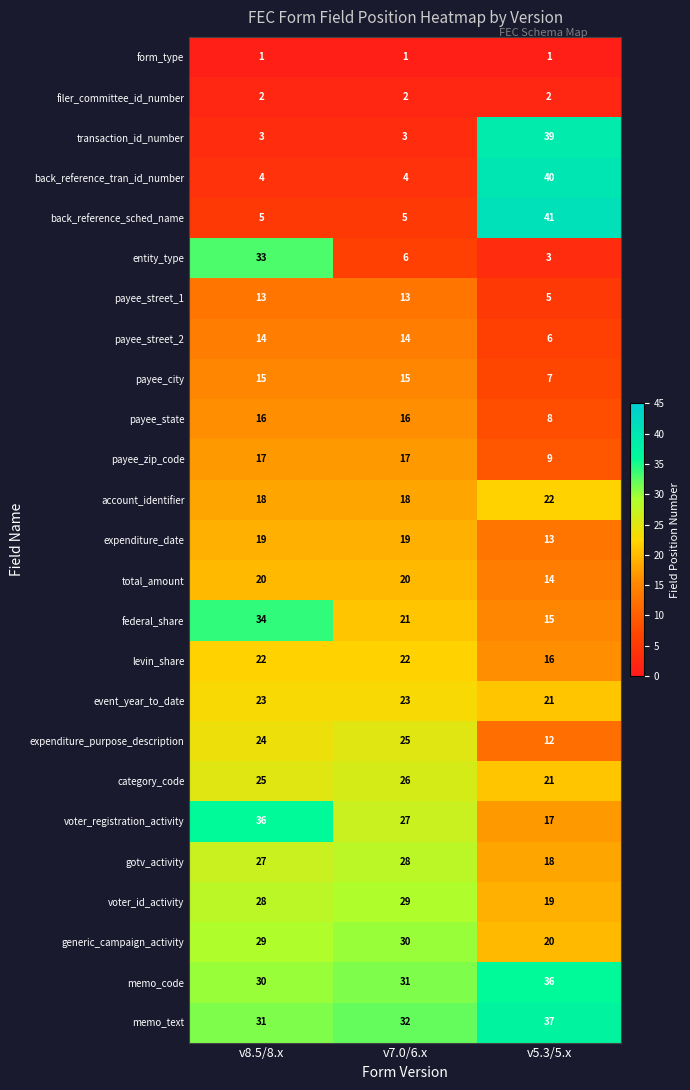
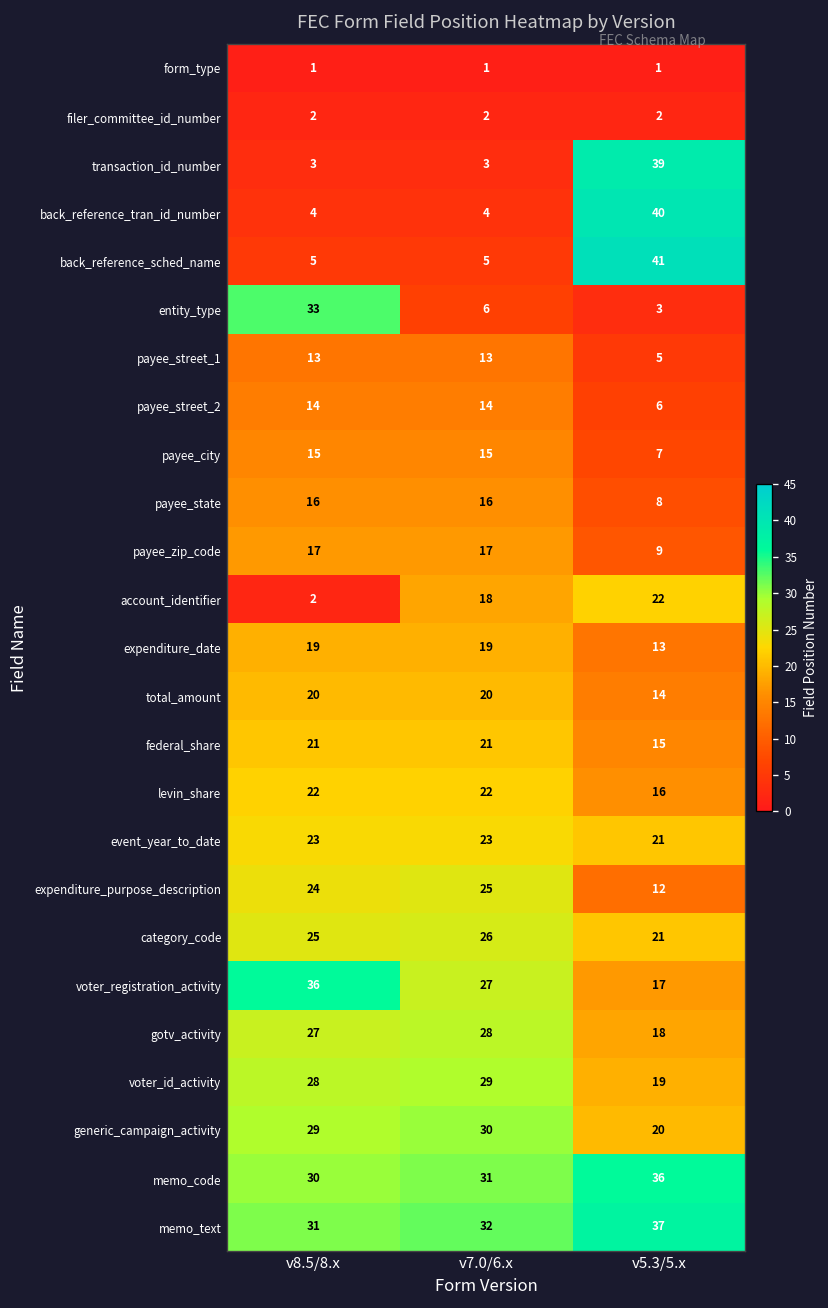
account_identifier, v8.5/8.x: 18 -> 2
federal_share, v8.5/8.x: 34 -> 21
